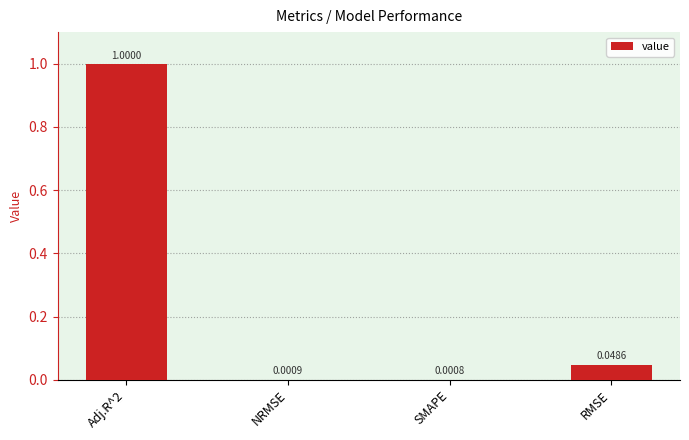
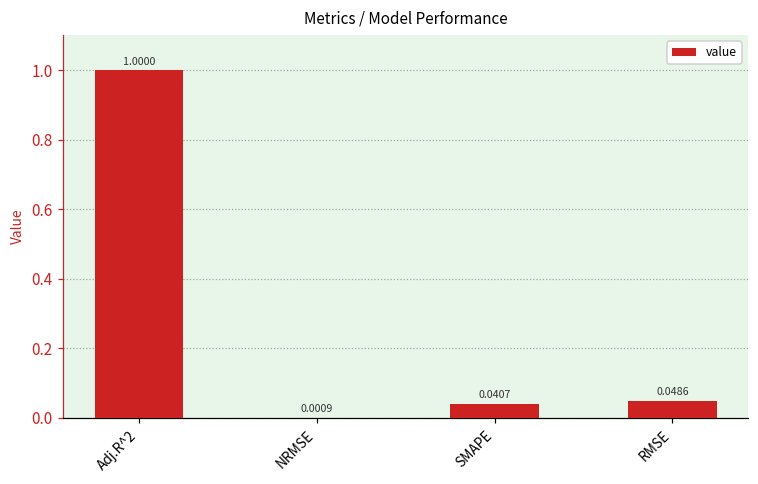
SMAPE: 0.0008 -> 0.0407
